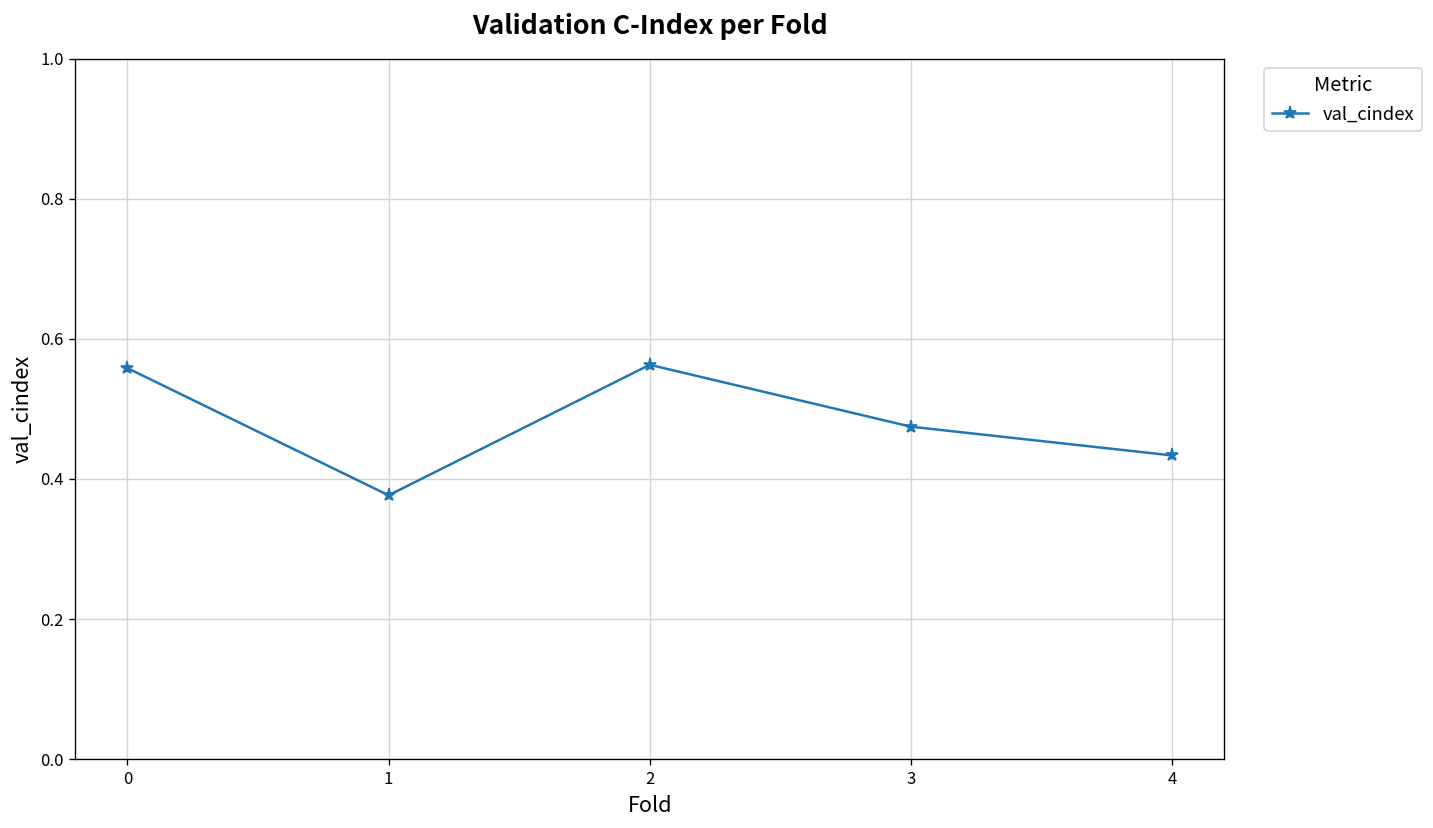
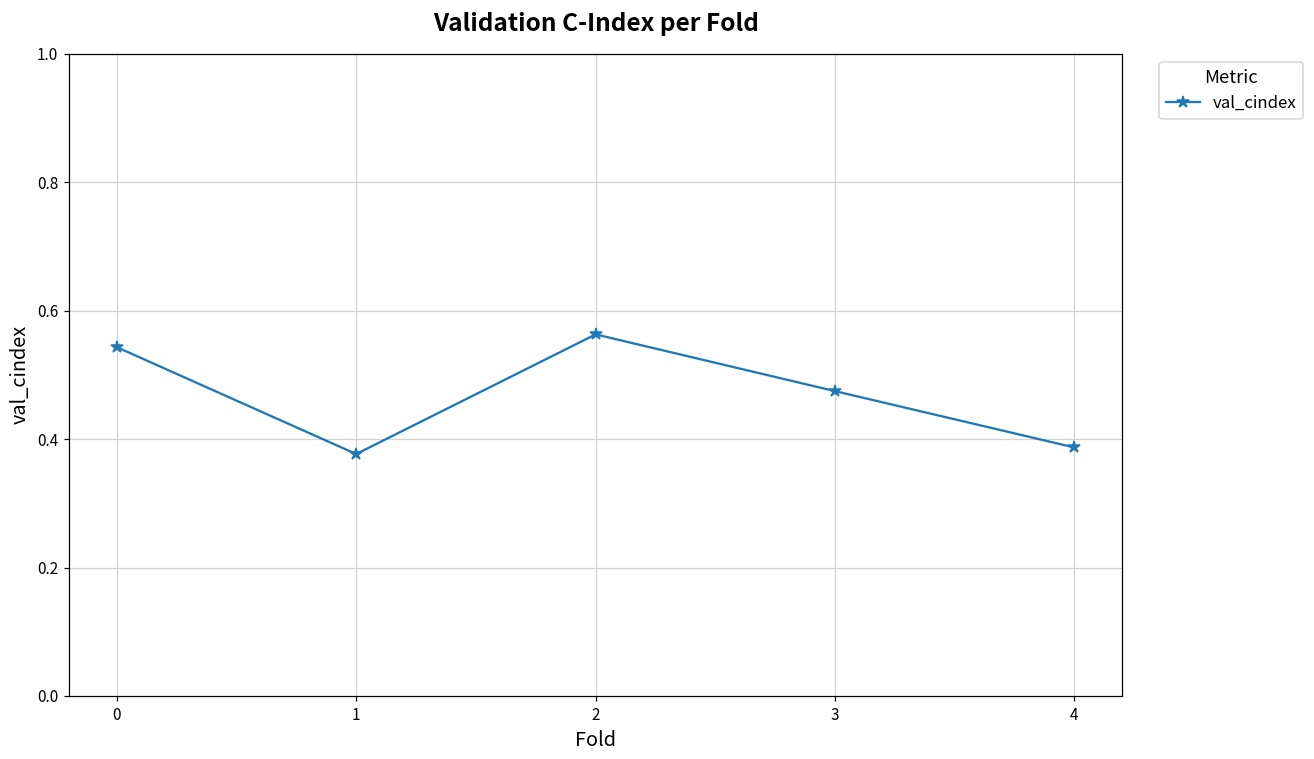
0: 0.56 -> 0.54
4: 0.43 -> 0.39
